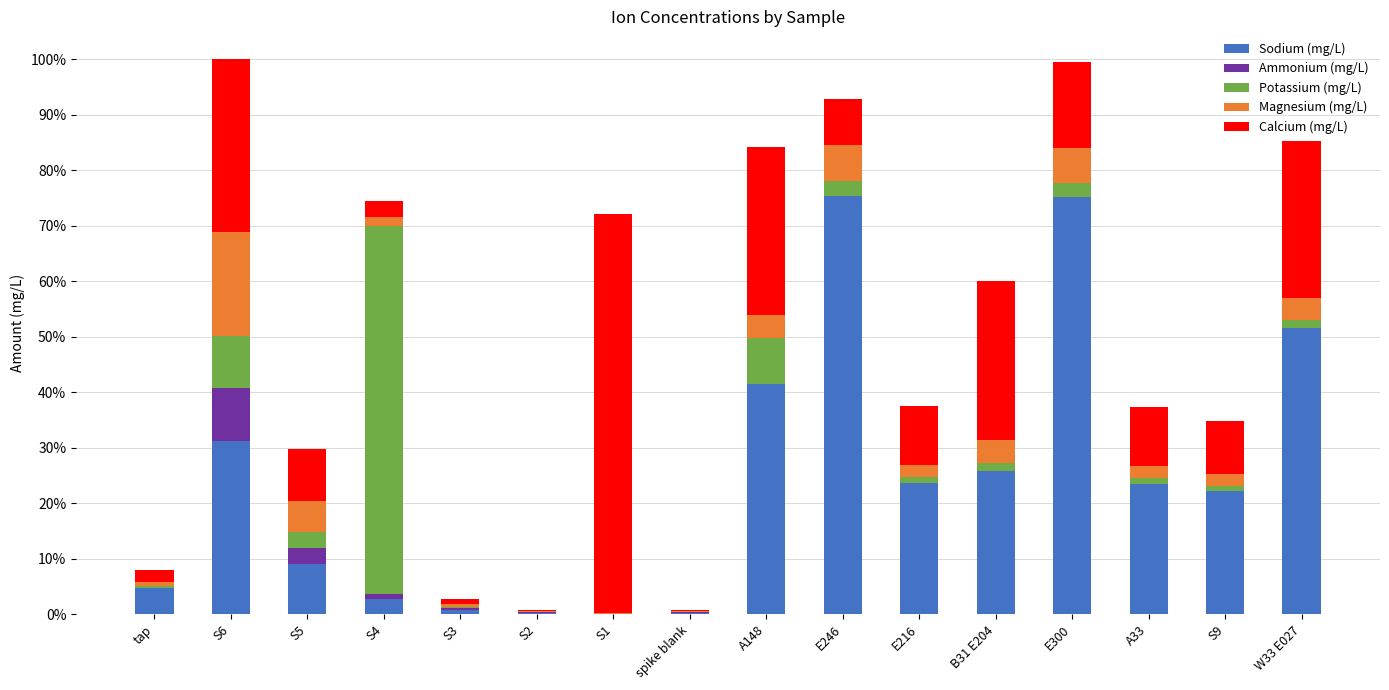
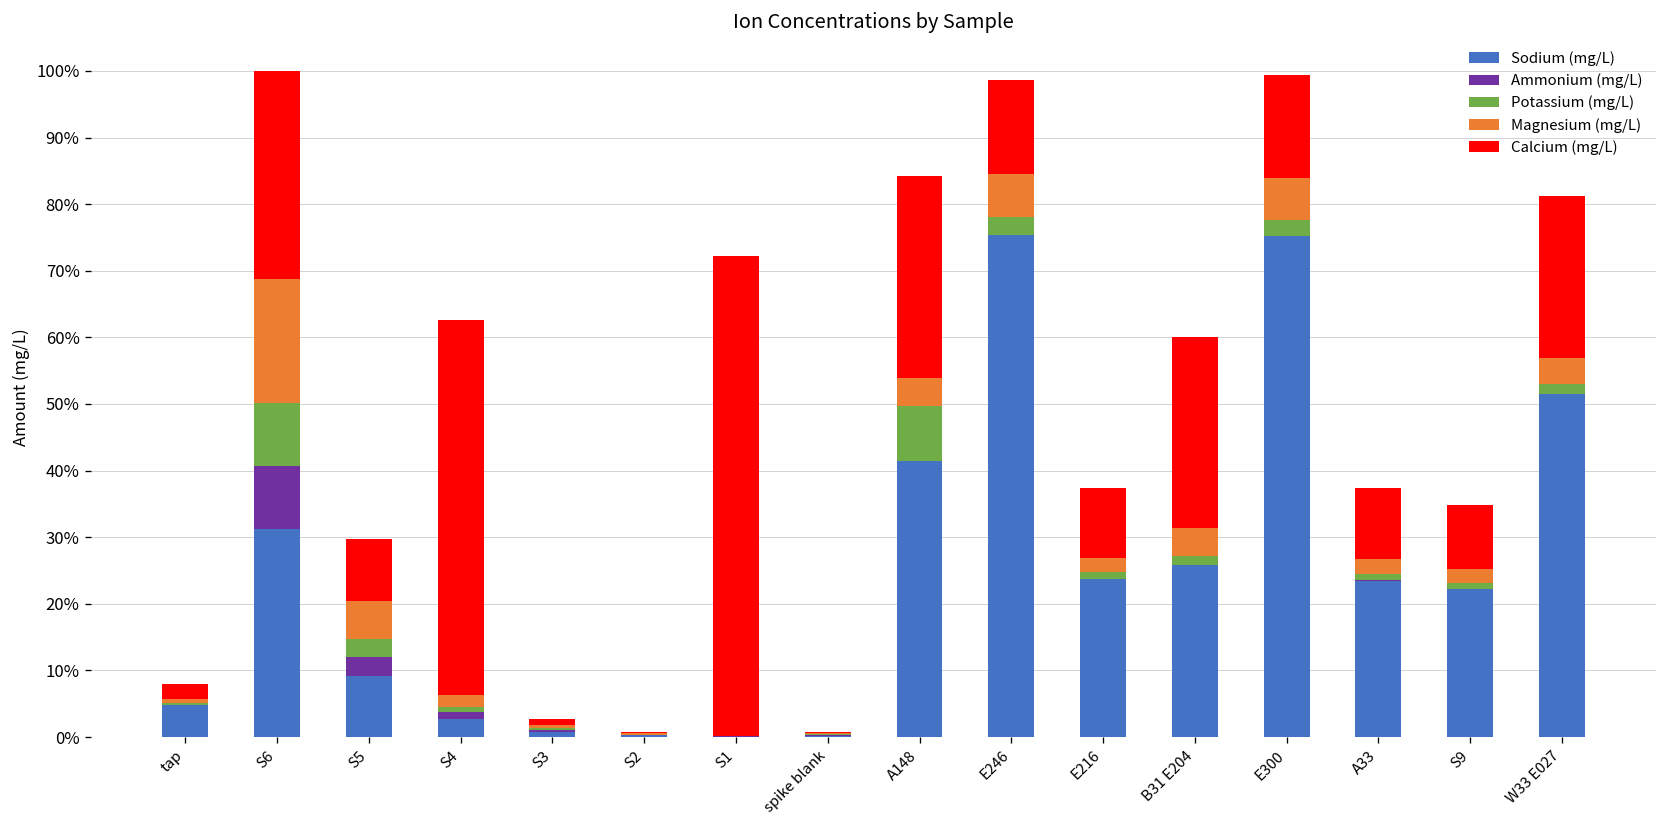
Potassium (mg/L), S4: 66% -> 1%
Calcium (mg/L), S4: 3% -> 56%
Calcium (mg/L), E246: 8% -> 14%
Calcium (mg/L), W33 E027: 28% -> 24%
